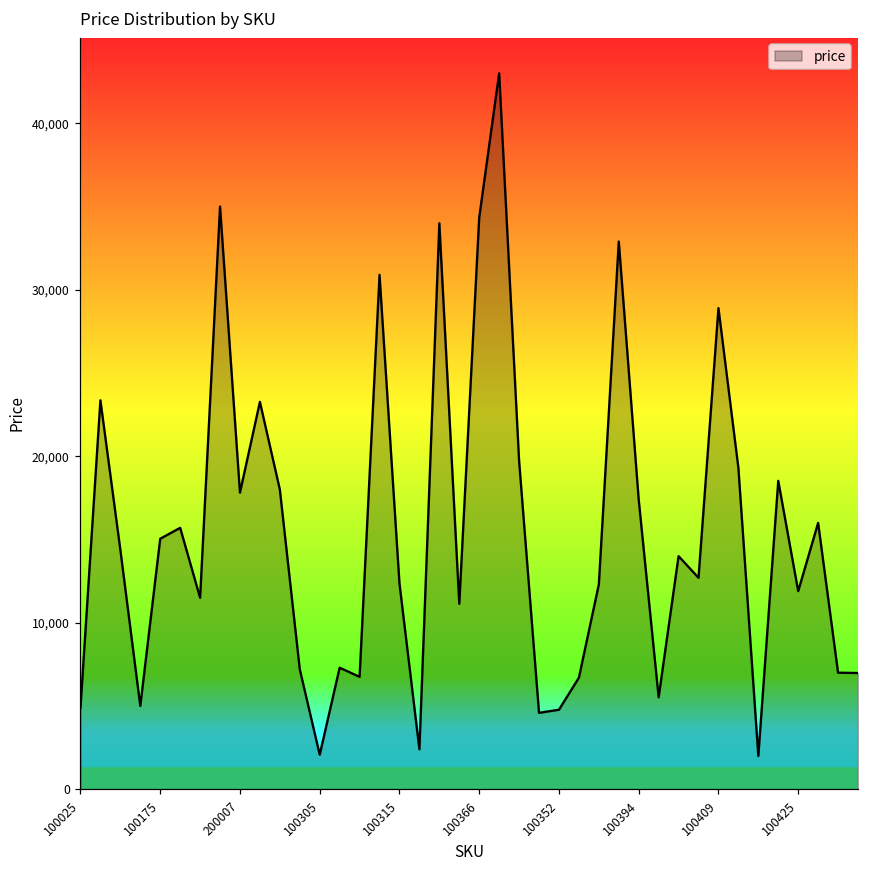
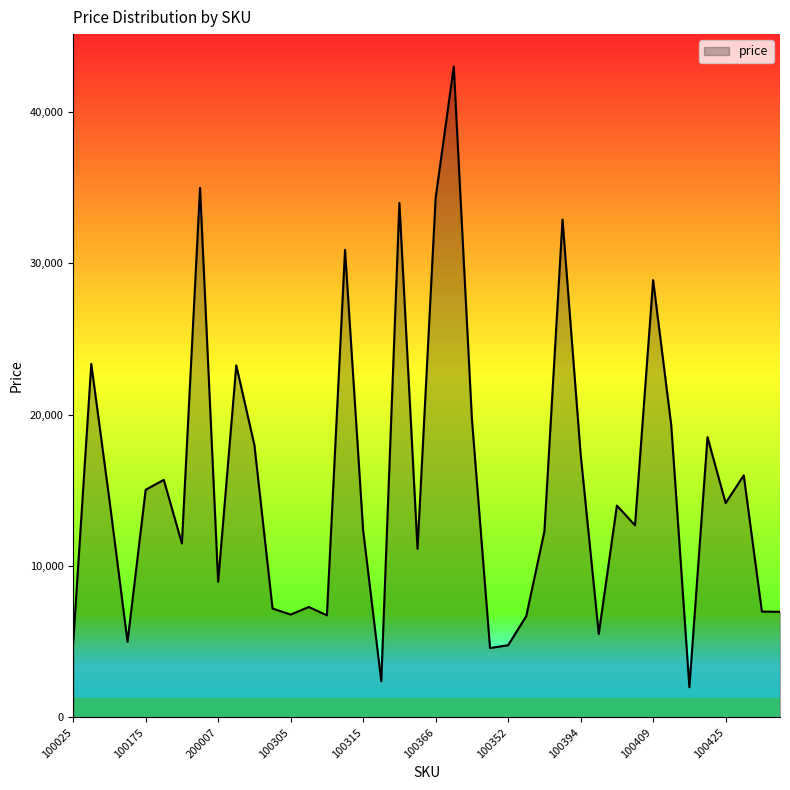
200007: 17,800 -> 9,000
100305: 2,100 -> 6,800
100425: 11,900 -> 14,200
